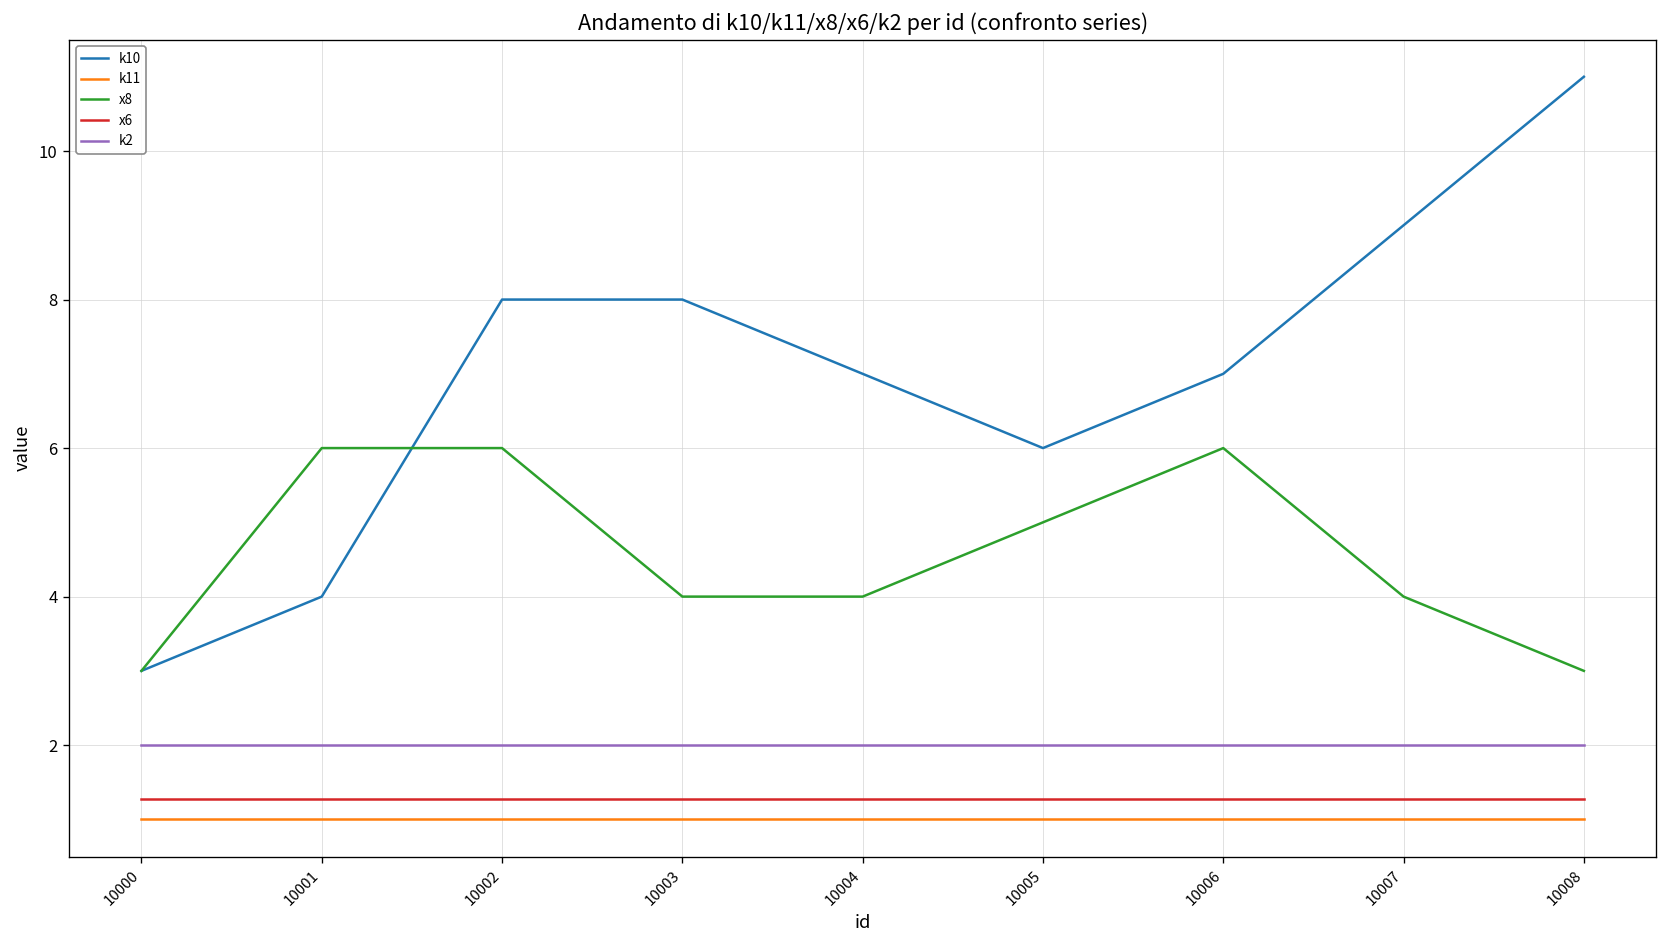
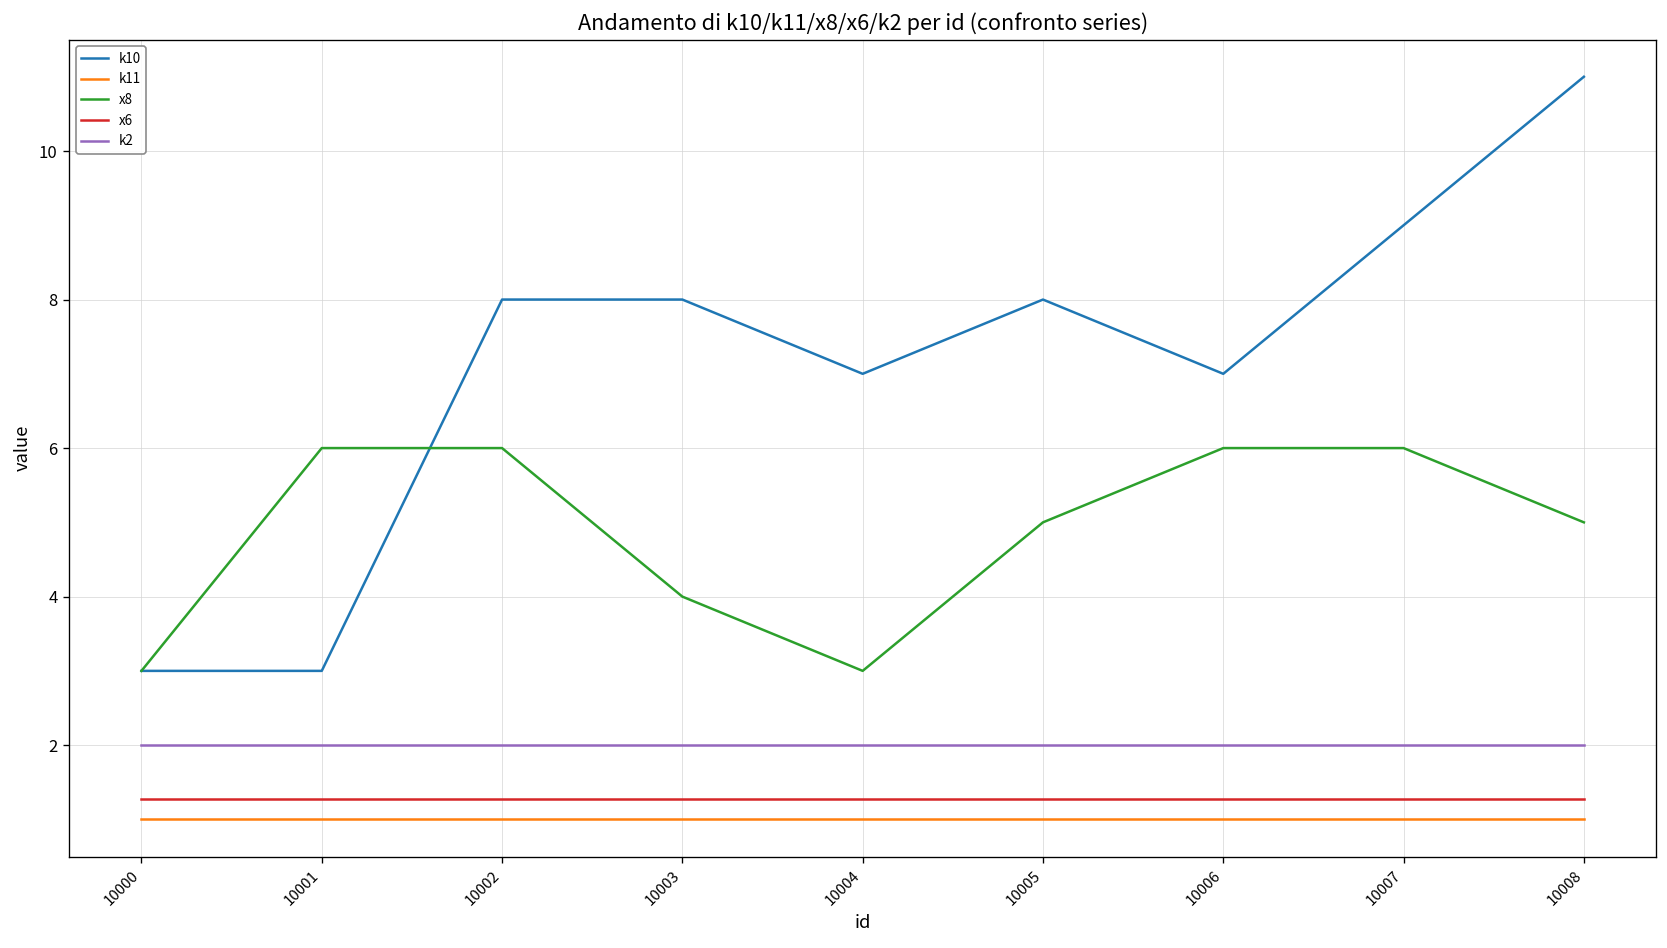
k10, 10001: 4 -> 3
x8, 10004: 4 -> 3
k10, 10005: 6 -> 8
x8, 10007: 4 -> 6
x8, 10008: 3 -> 5
